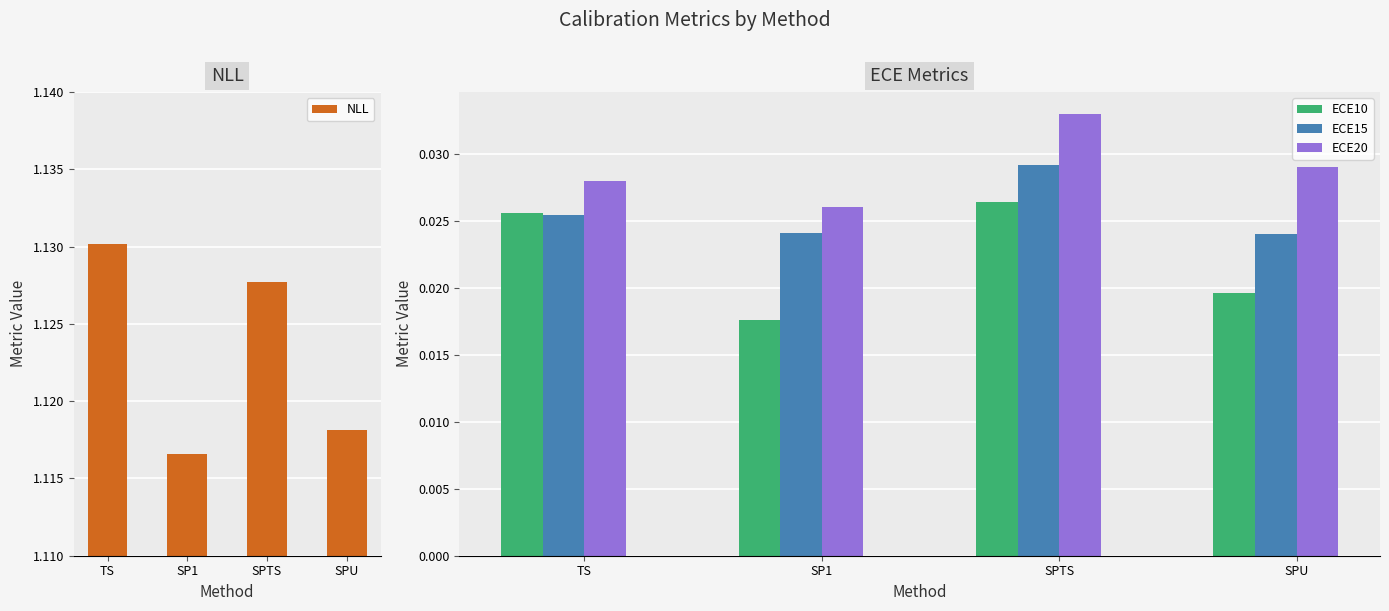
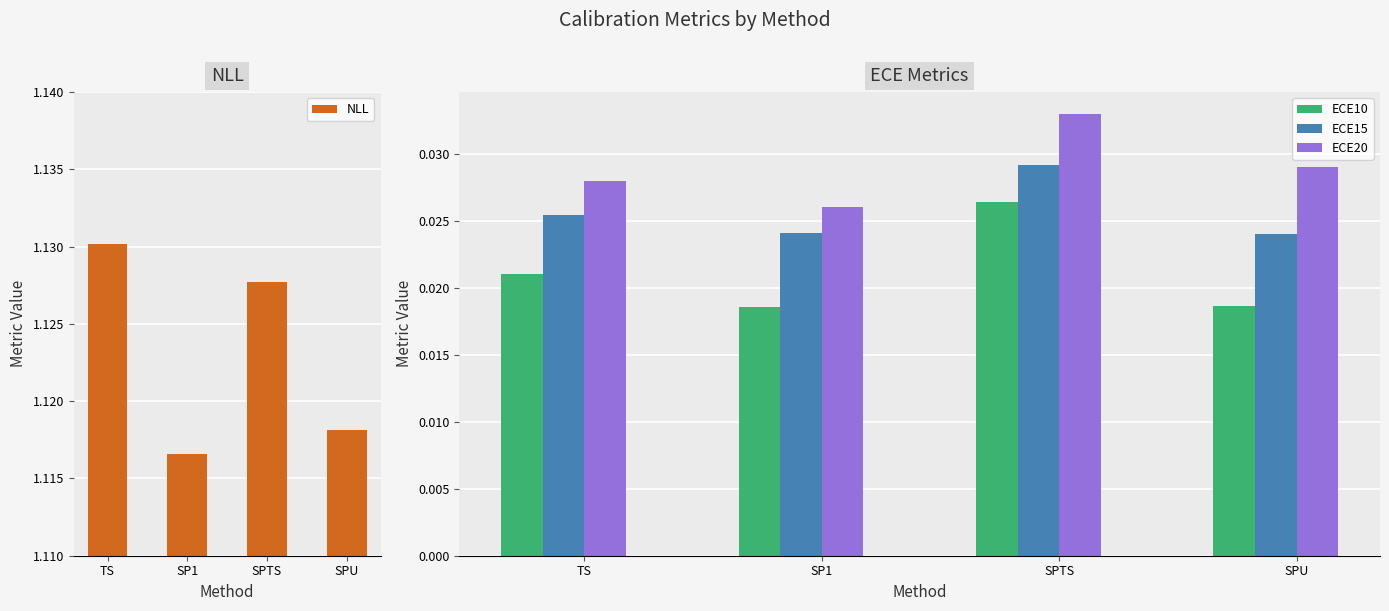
ECE Metrics, ECE10, TS: 0.0256 -> 0.0210
ECE Metrics, ECE10, SP1: 0.0176 -> 0.0186
ECE Metrics, ECE10, SPU: 0.0197 -> 0.0187
